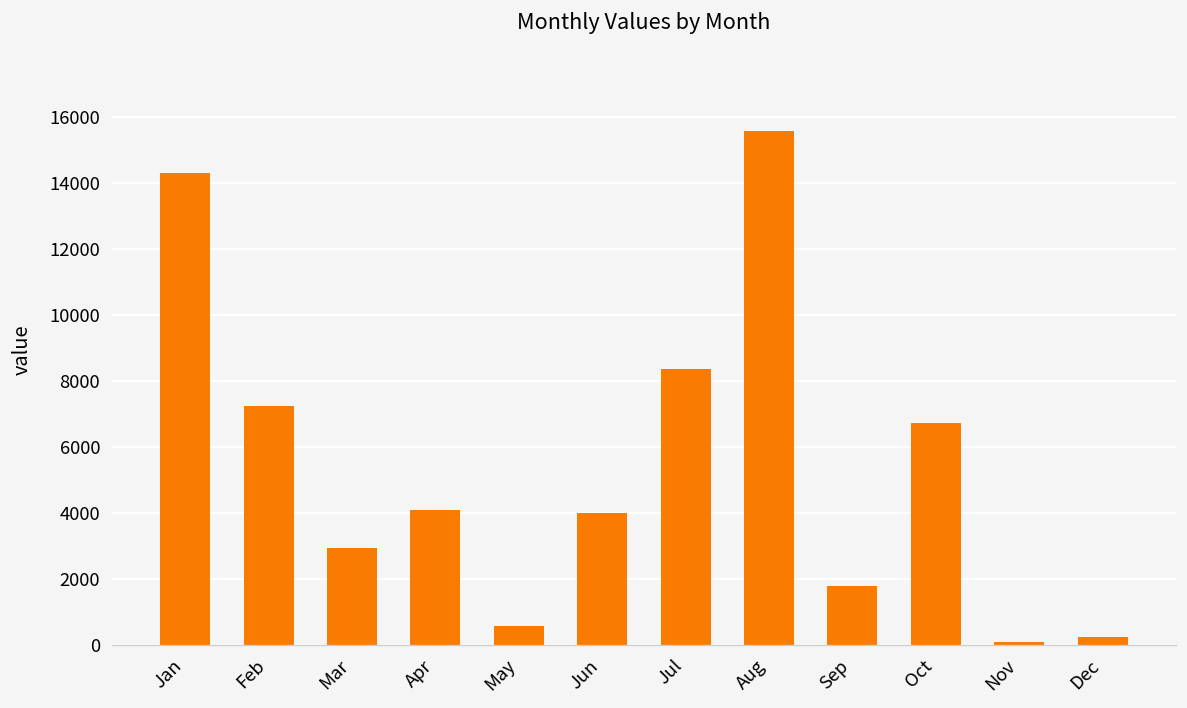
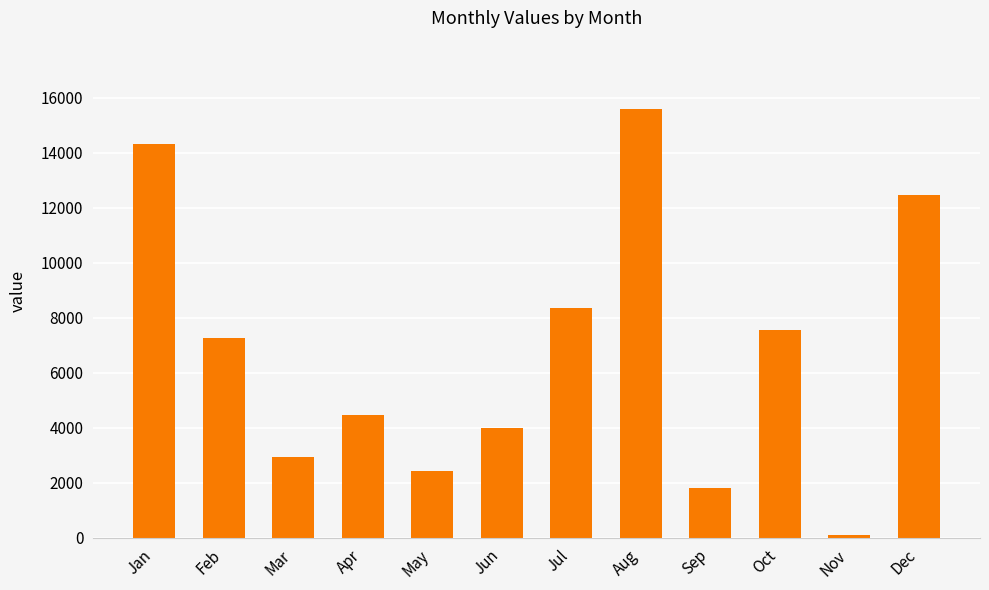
Apr: 4100 -> 4500
May: 600 -> 2400
Oct: 6700 -> 7500
Dec: 200 -> 12500
